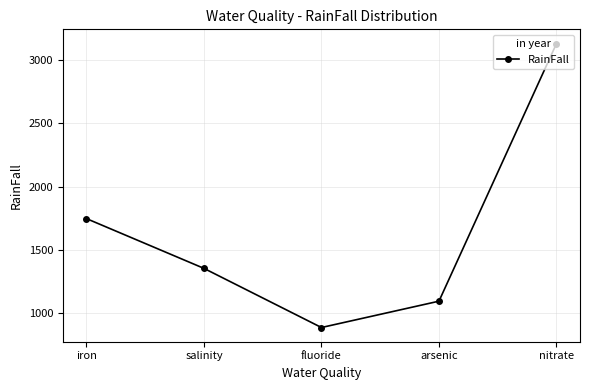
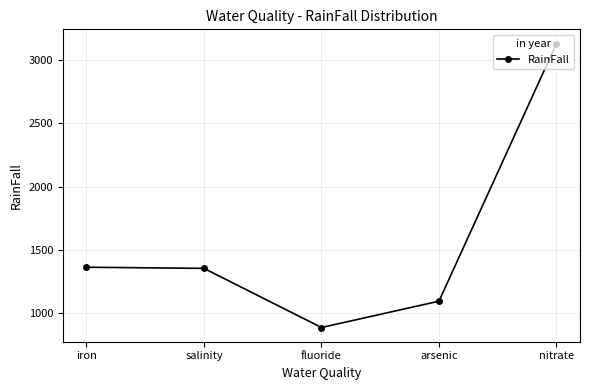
iron: 1750 -> 1370
